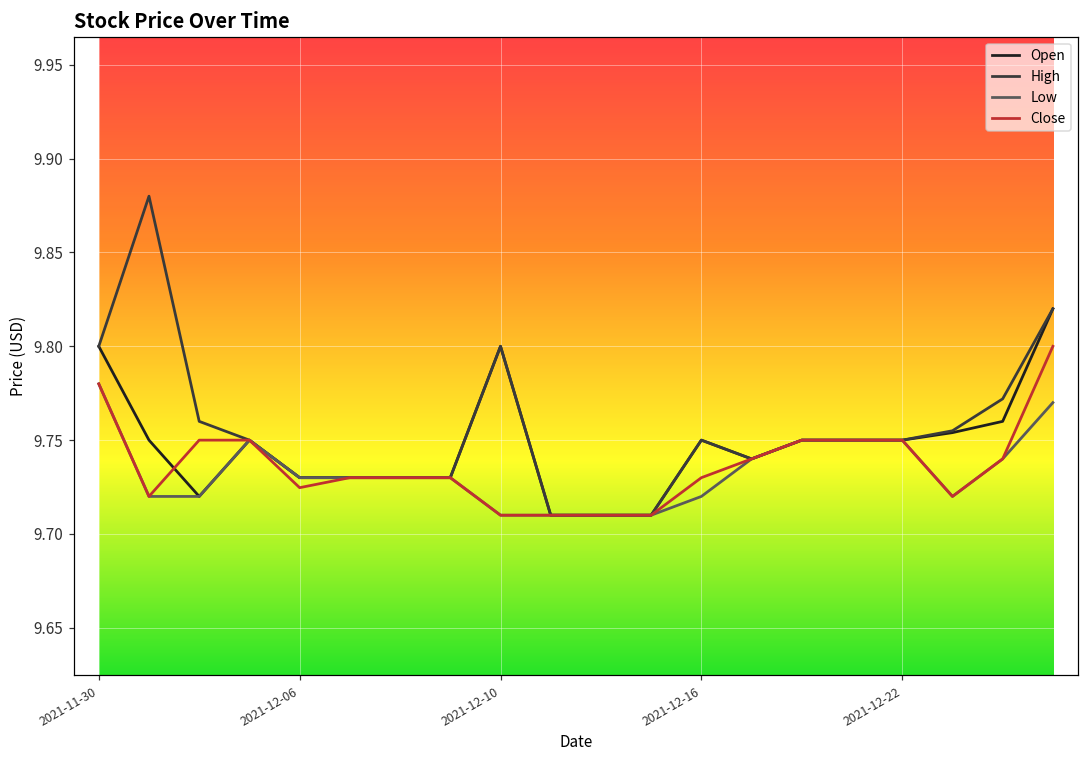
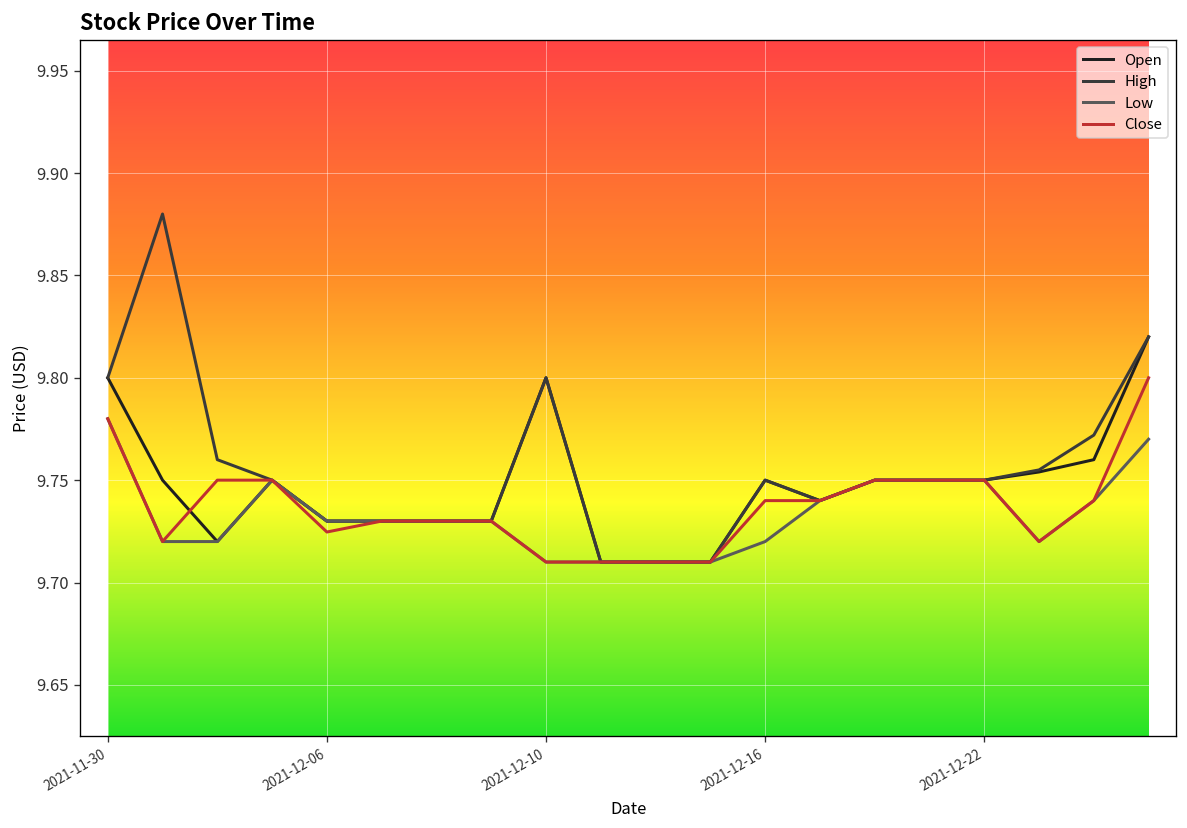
Close, 2021-12-16: 9.730 -> 9.740
